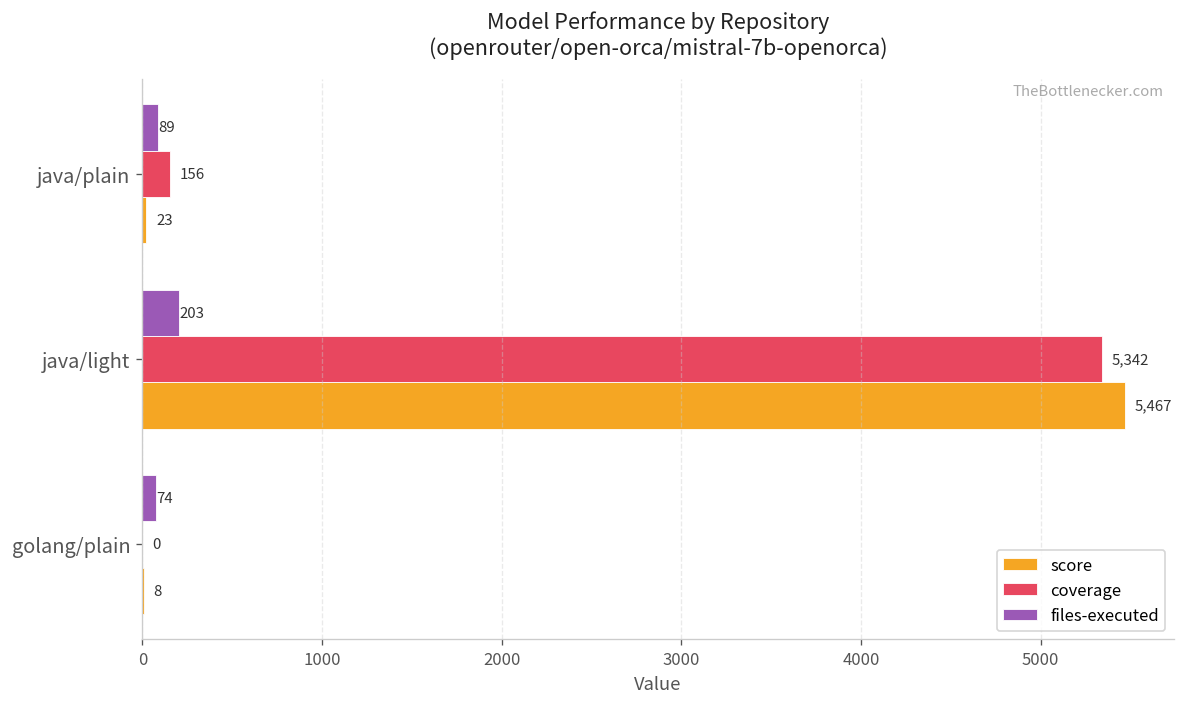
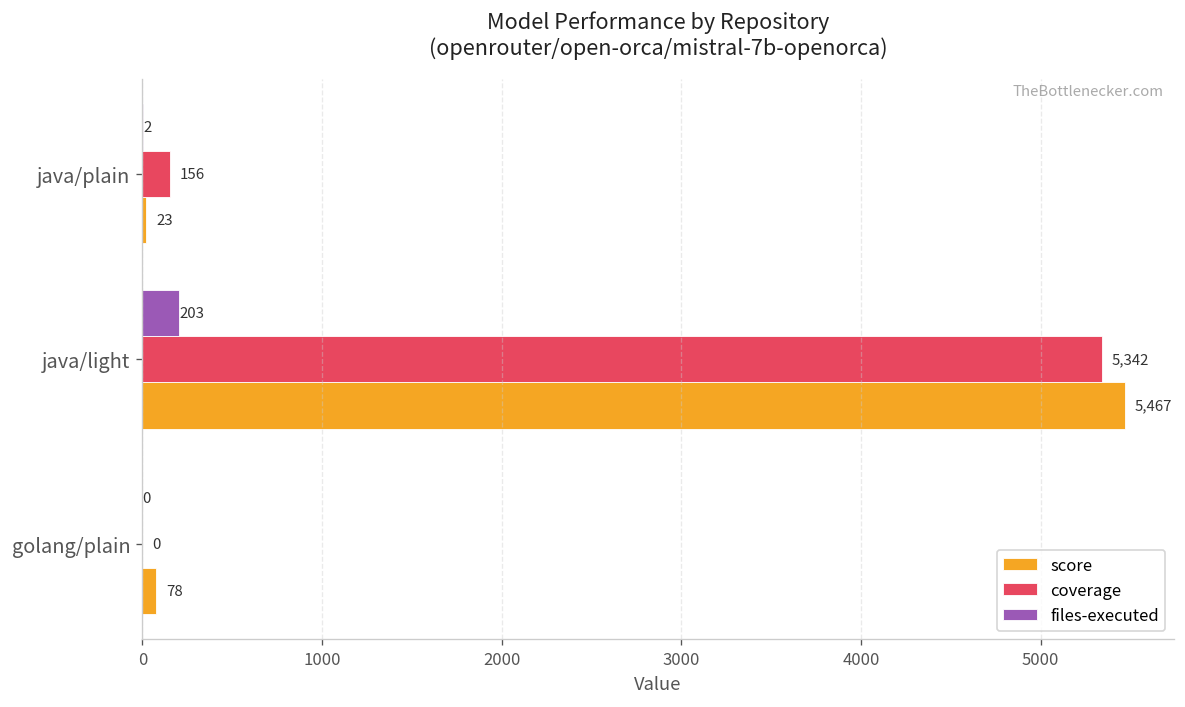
files-executed, java/plain: 89 -> 2
files-executed, golang/plain: 74 -> 0
score, golang/plain: 8 -> 78
